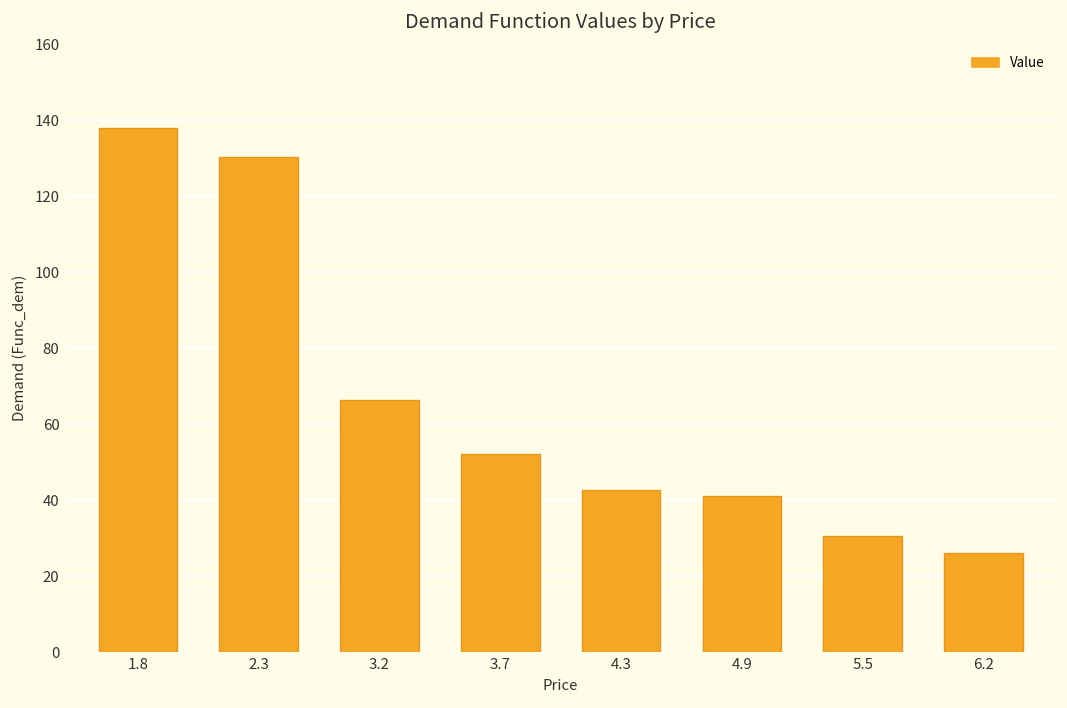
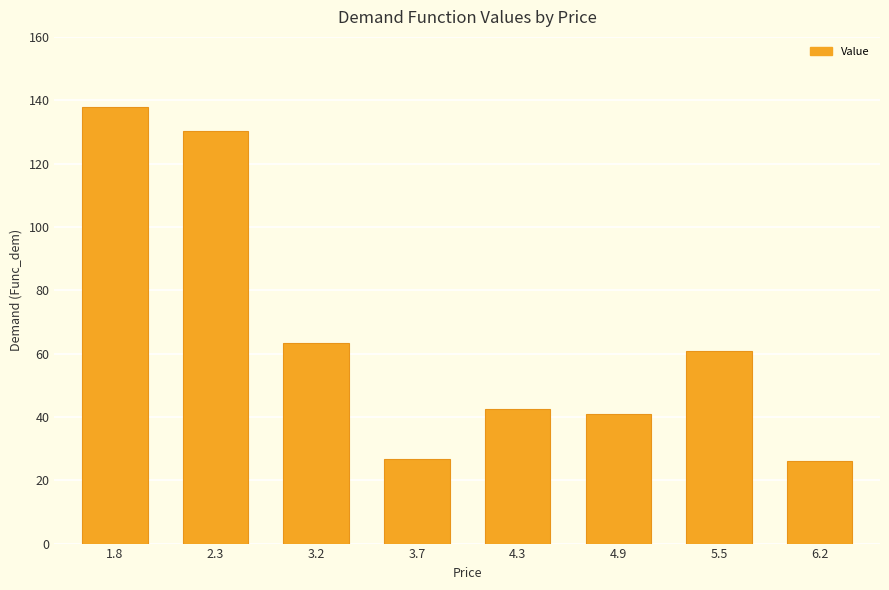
3.2: 66 -> 63
3.7: 52 -> 27
5.5: 31 -> 61
